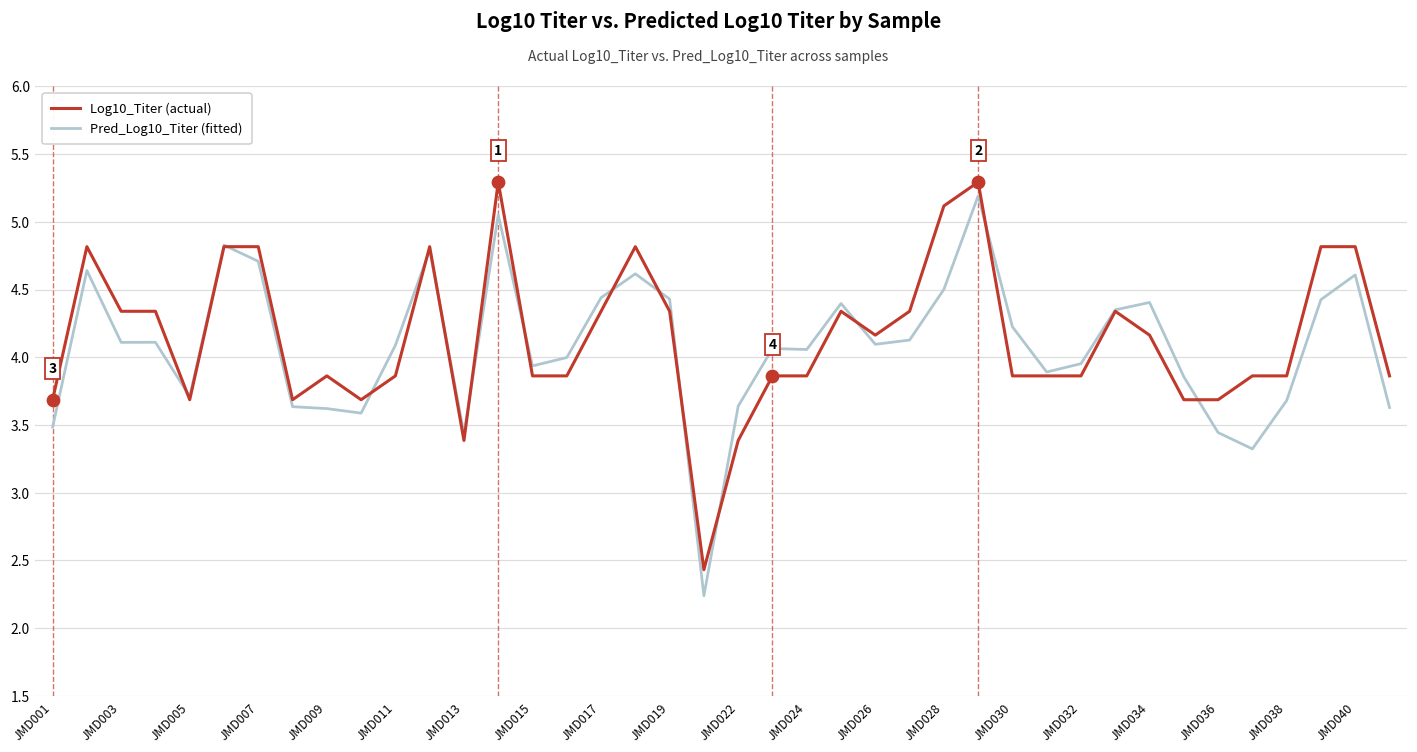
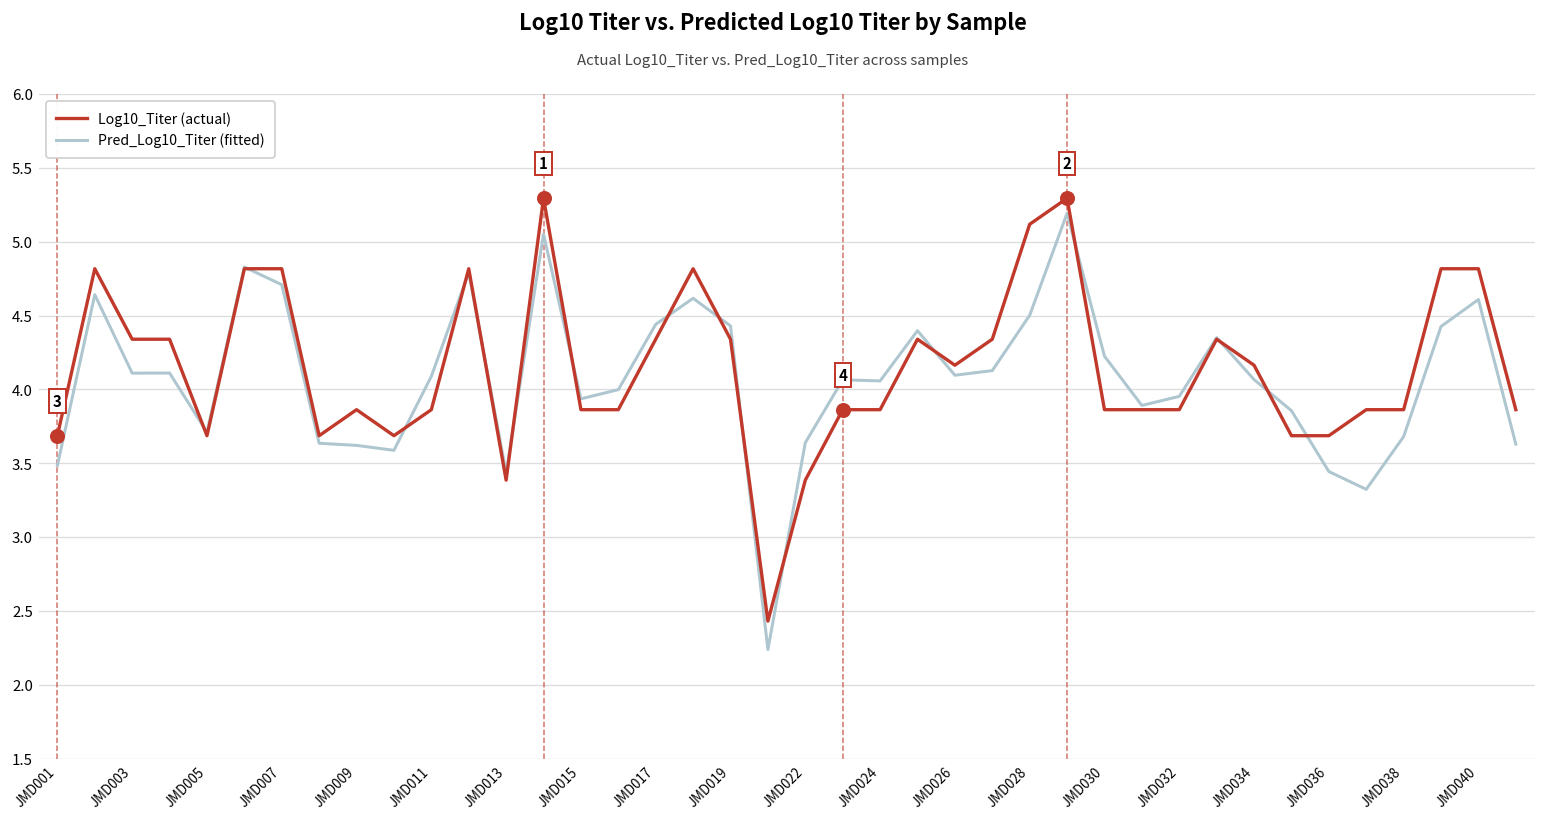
Pred_Log10_Titer (fitted), JMD034: 4.41 -> 4.07
